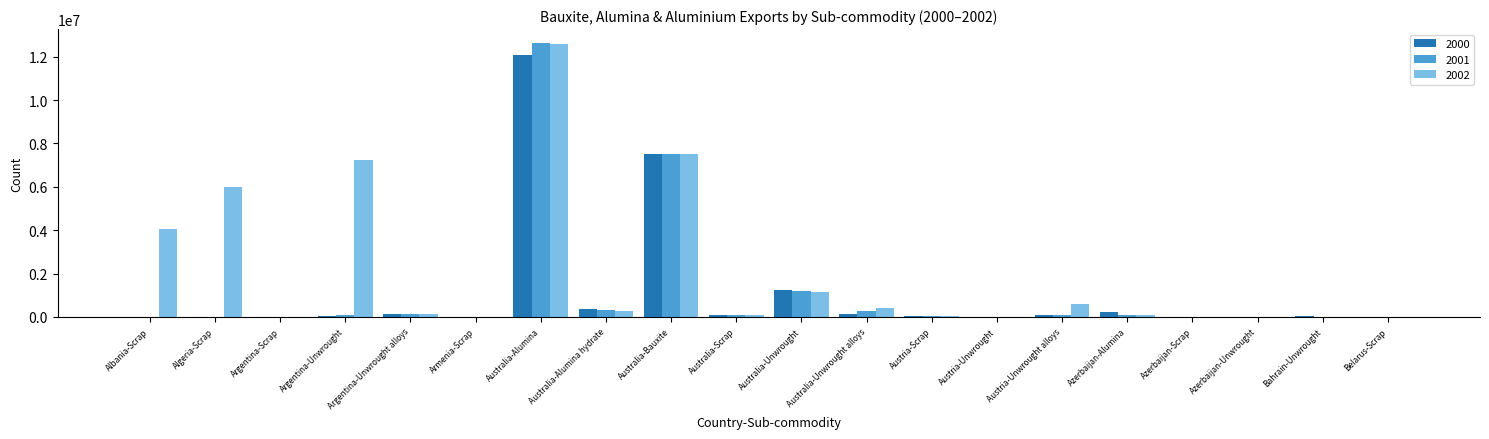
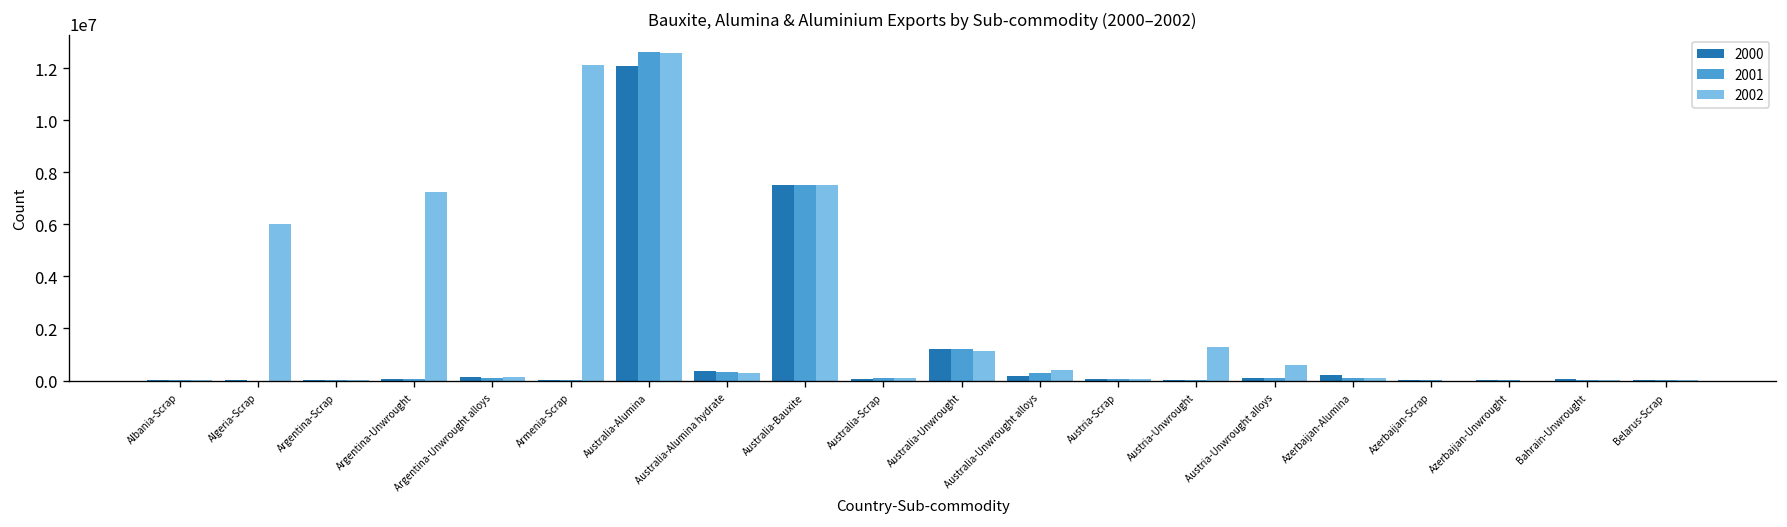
2002, Albania-Scrap: 4000000 -> 0
2002, Armenia-Scrap: 0 -> 12100000
2002, Austria-Unwrought: 0 -> 1300000
